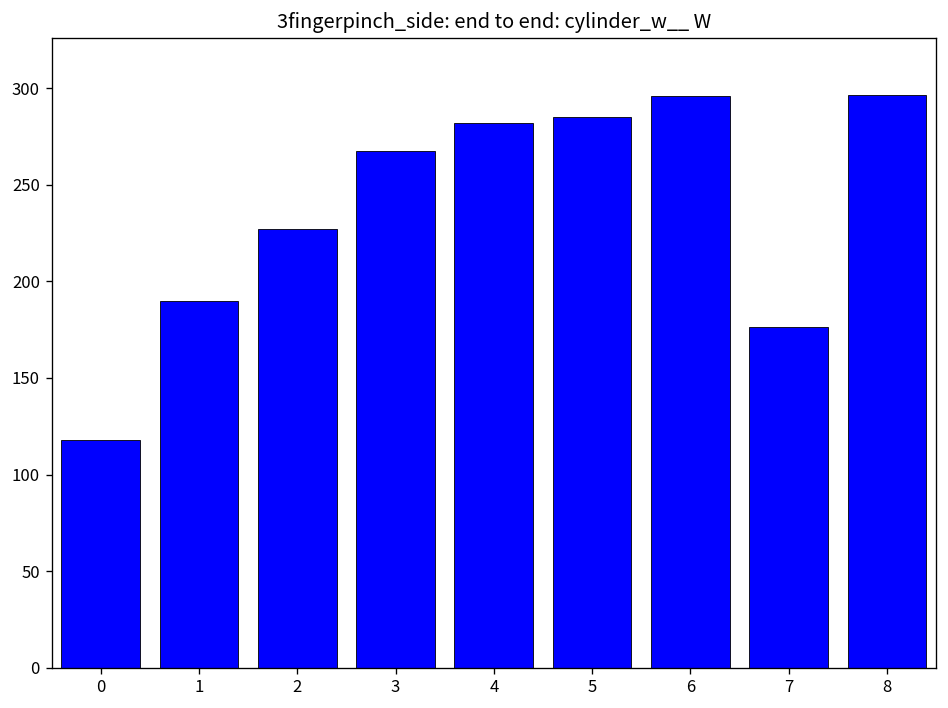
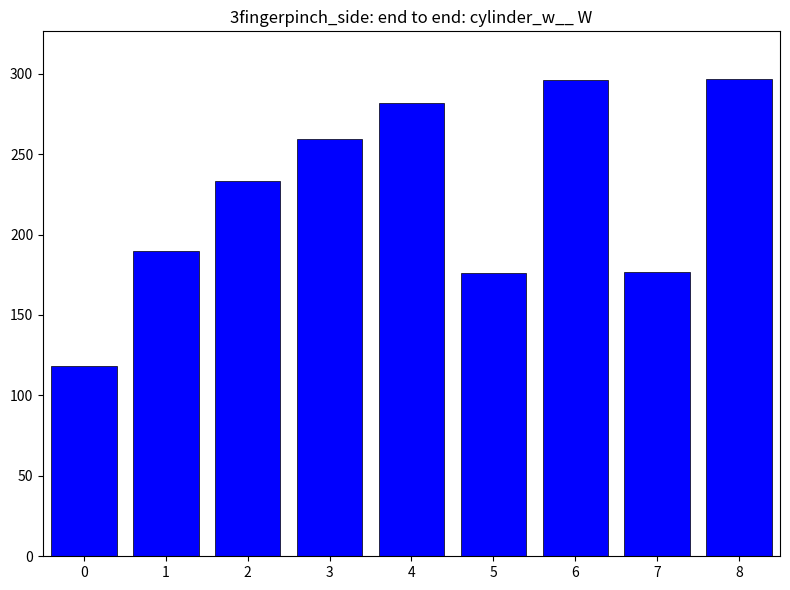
2: 227 -> 233
3: 268 -> 259
5: 285 -> 176
